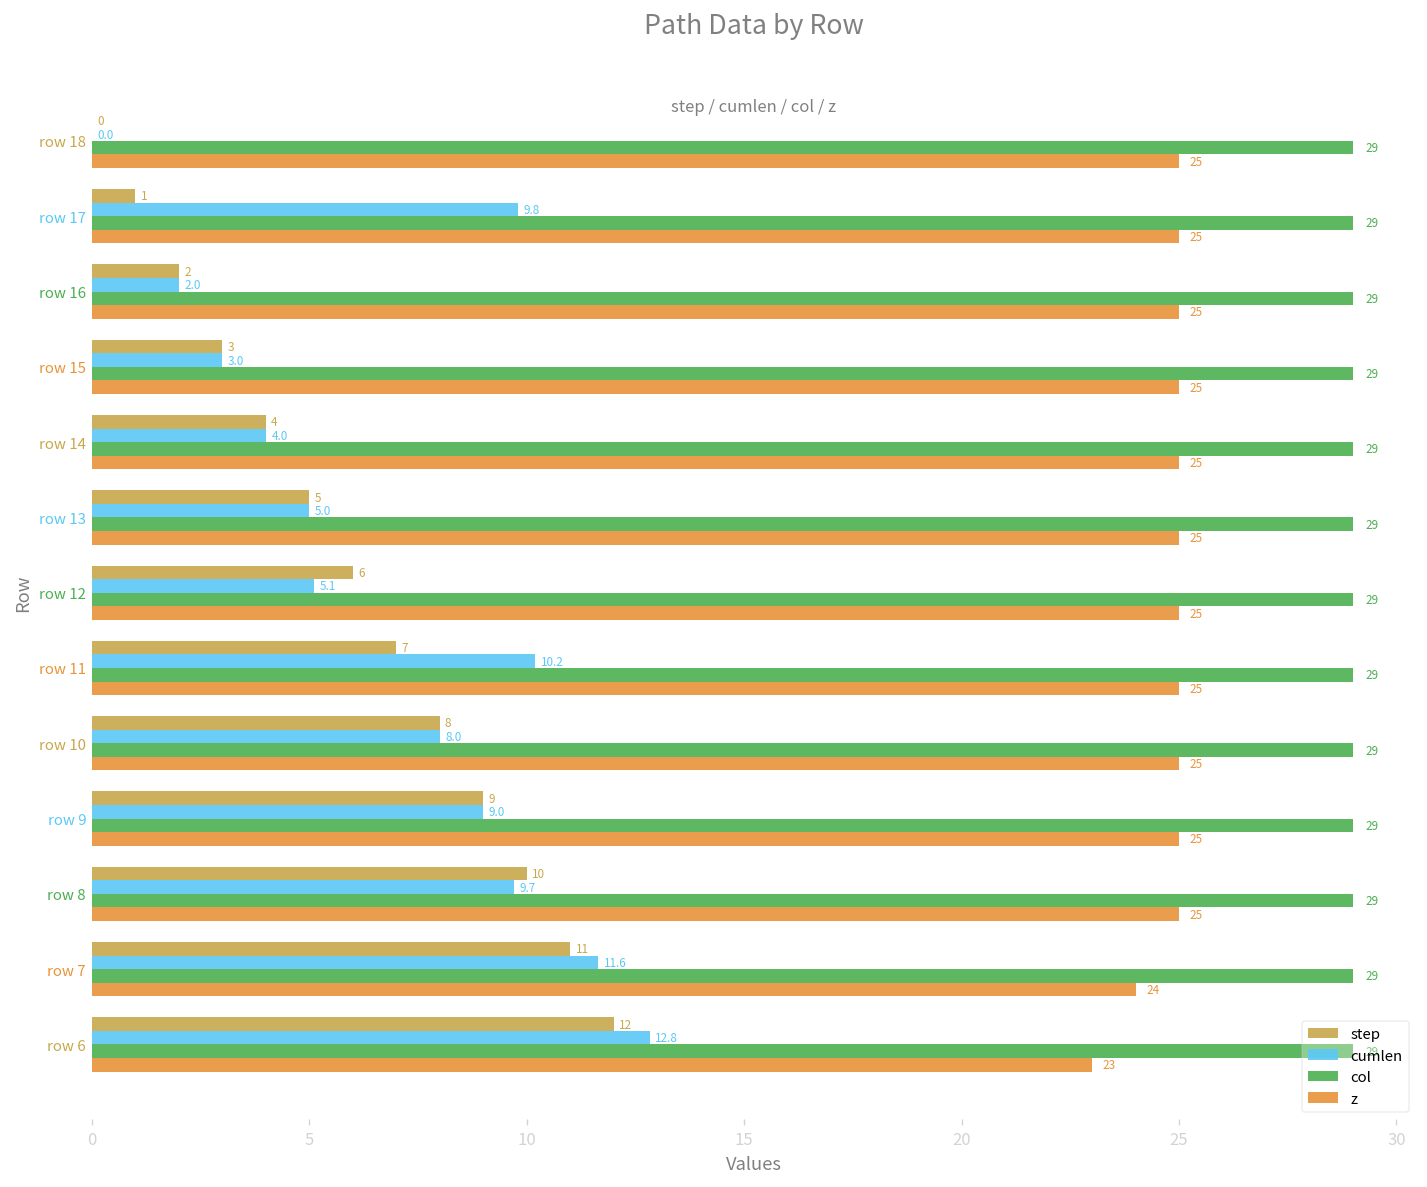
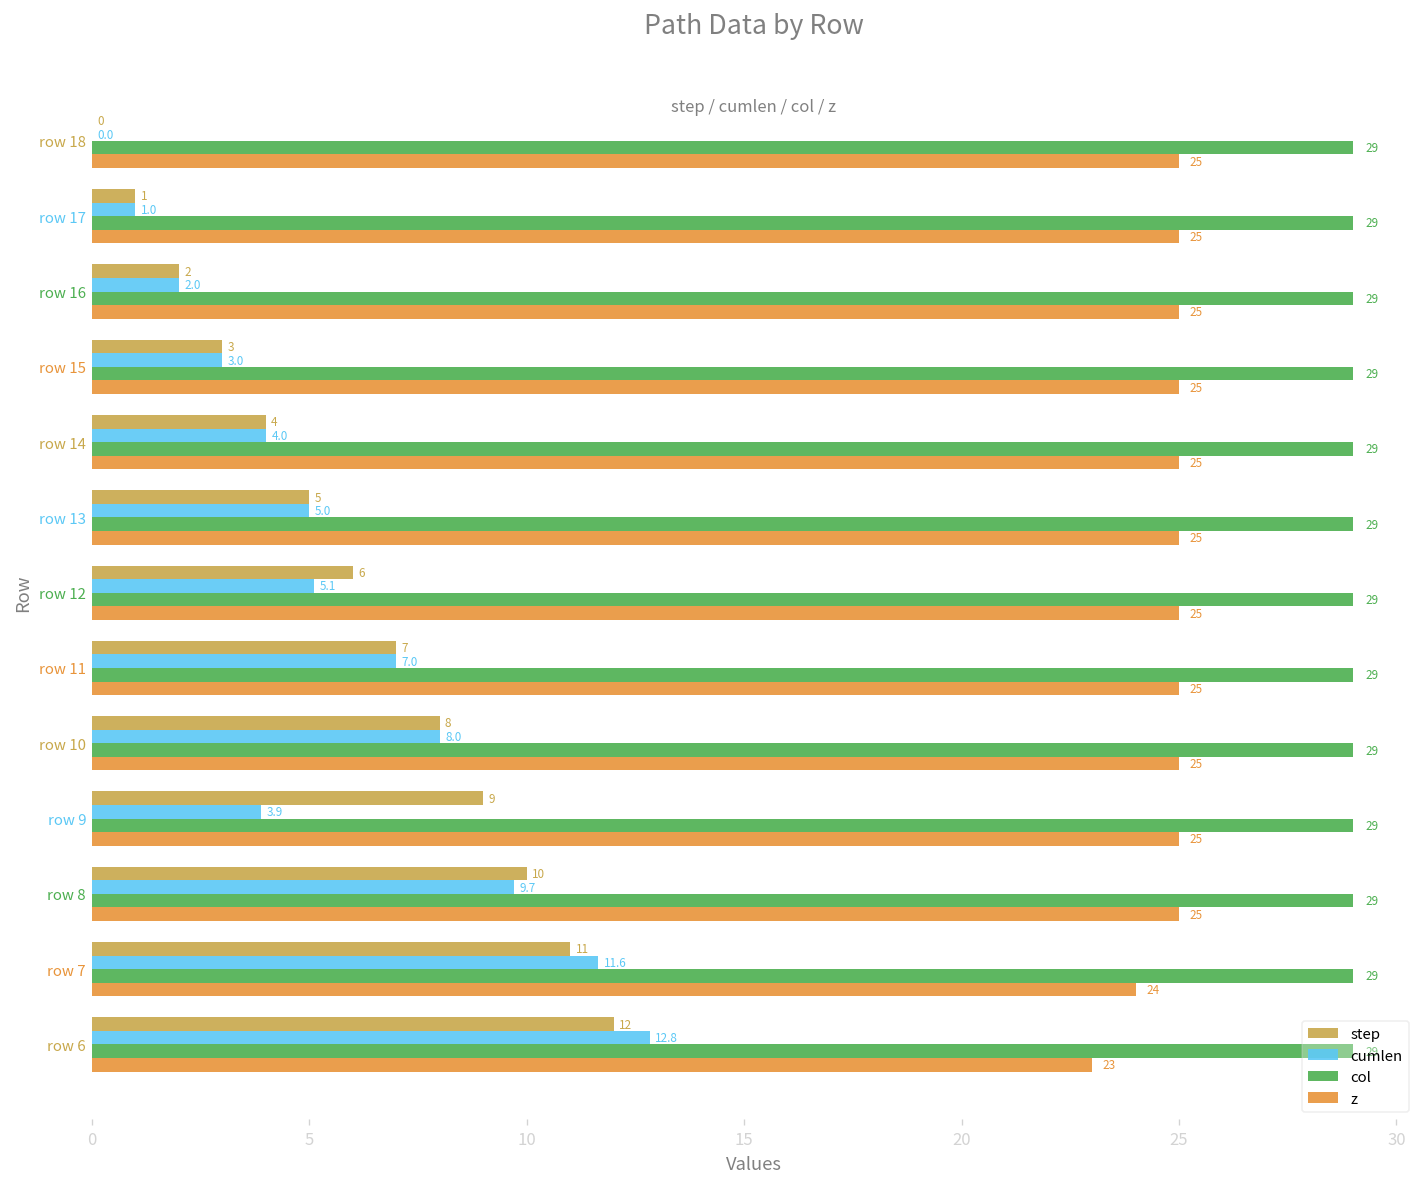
cumlen, row 17: 9.8 -> 1.0
cumlen, row 11: 10.2 -> 7.0
cumlen, row 9: 9.0 -> 3.9
